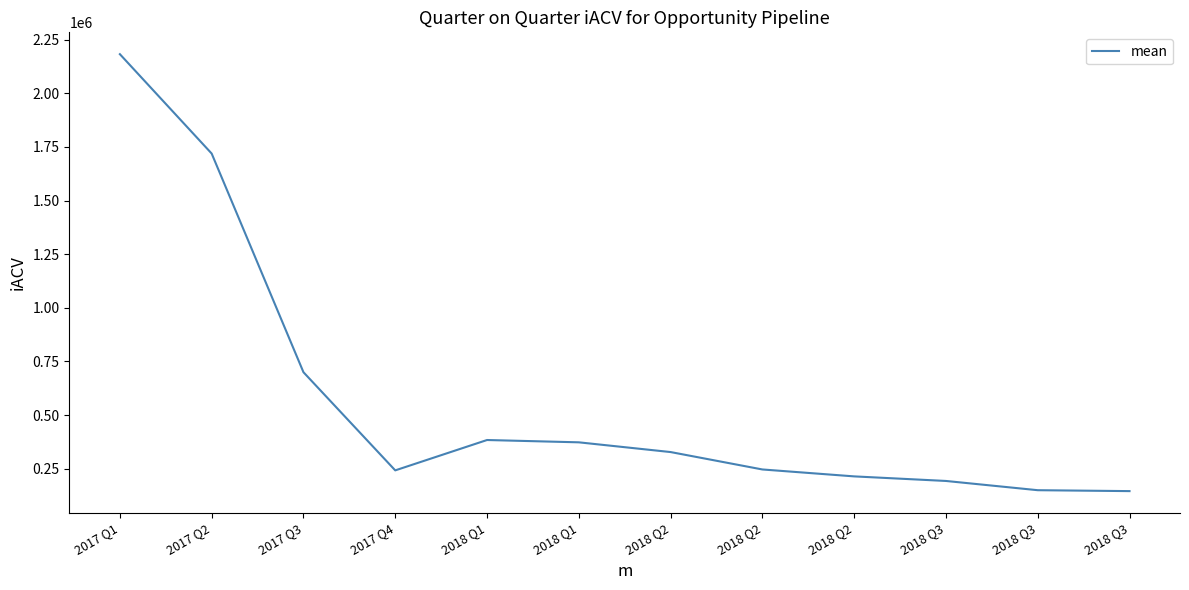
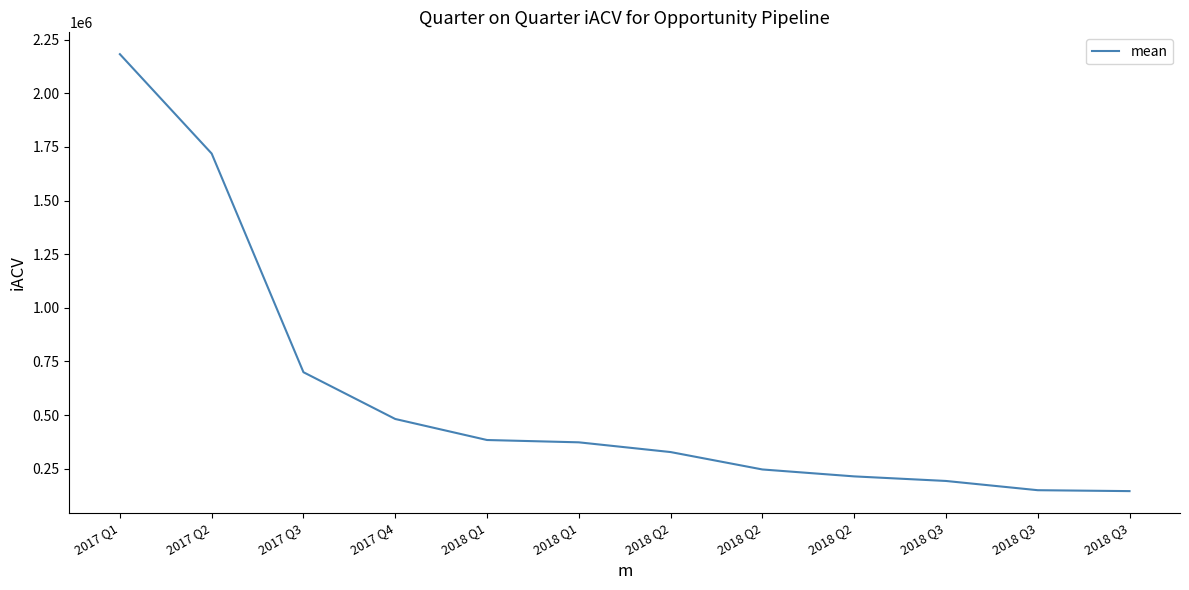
2017 Q4: 240000 -> 480000
